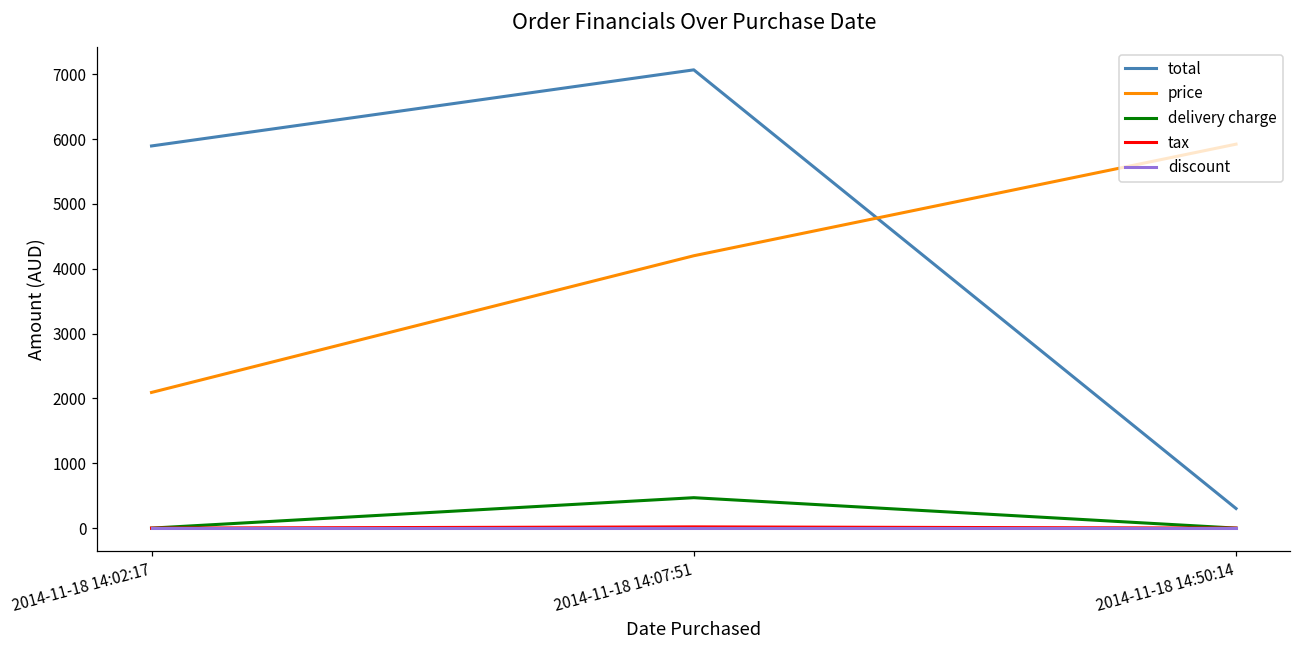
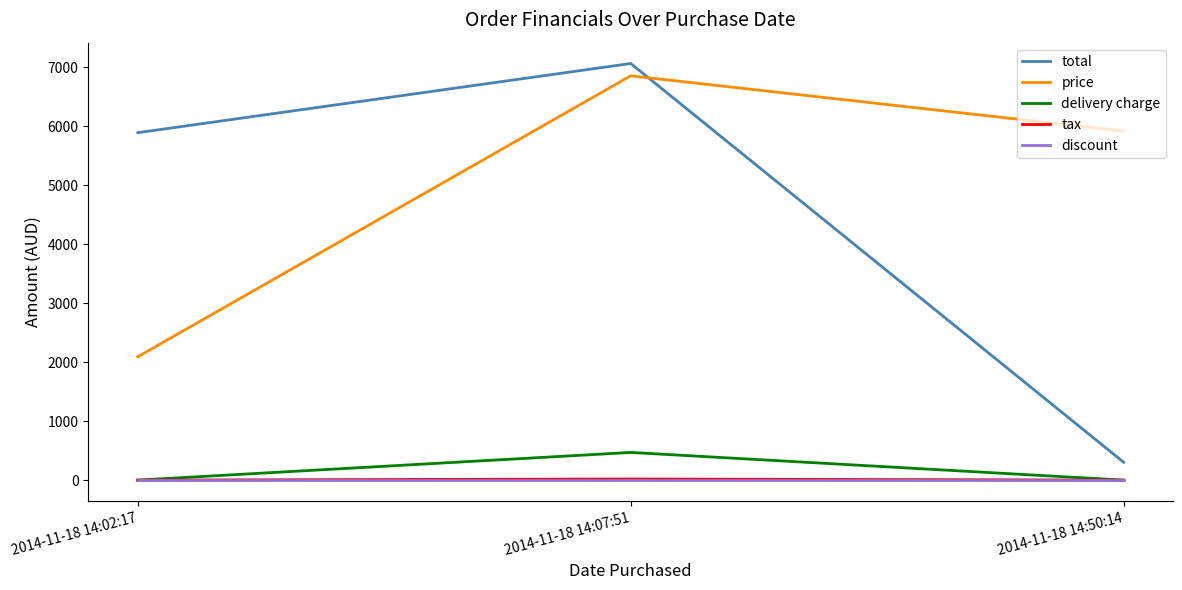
price, 2014-11-18 14:07:51: 4200 -> 6900
